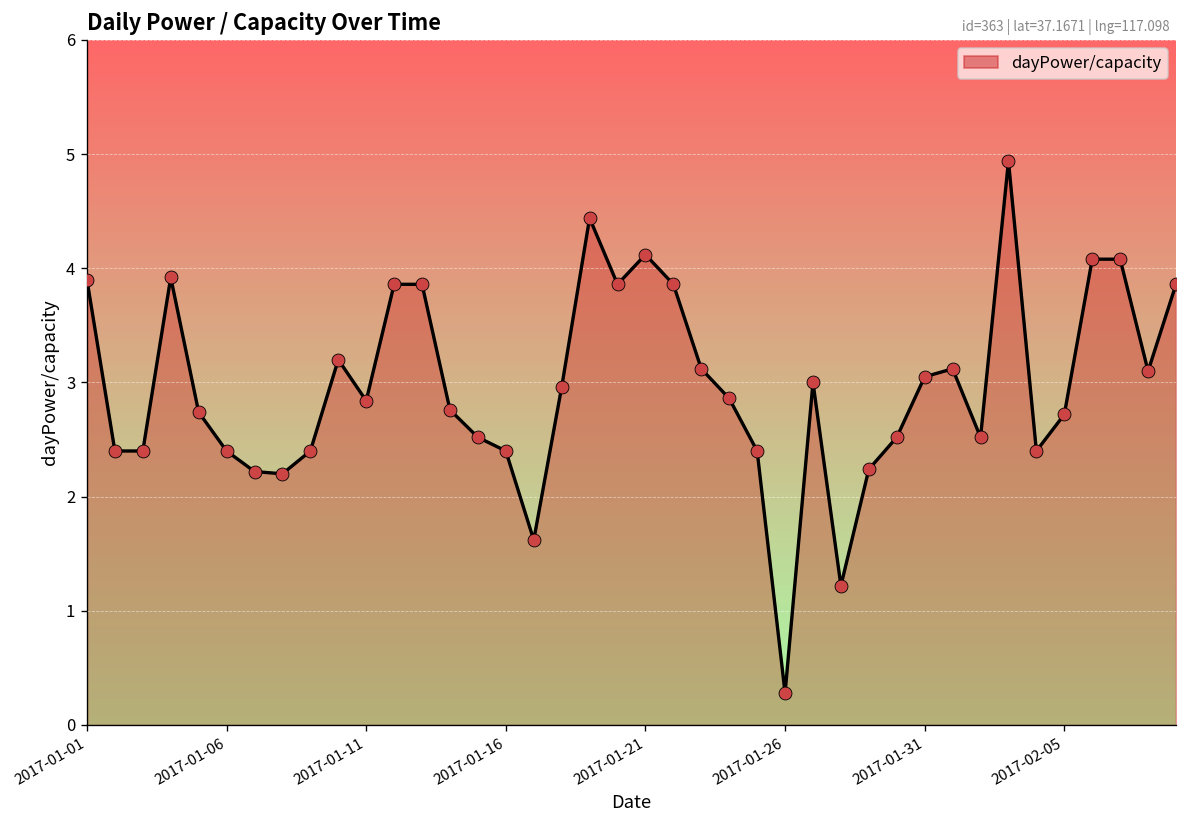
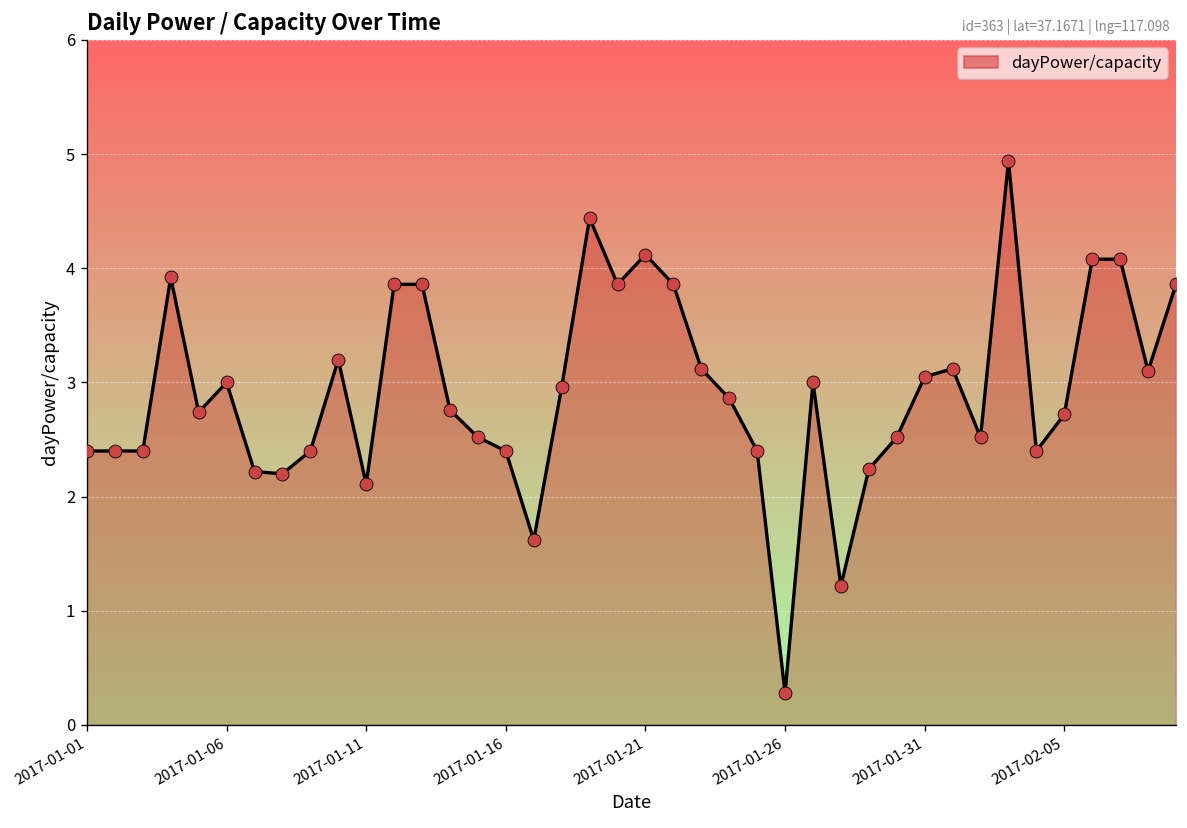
2017-01-01: 3.9 -> 2.4
2017-01-06: 2.4 -> 3.0
2017-01-11: 2.8 -> 2.1
